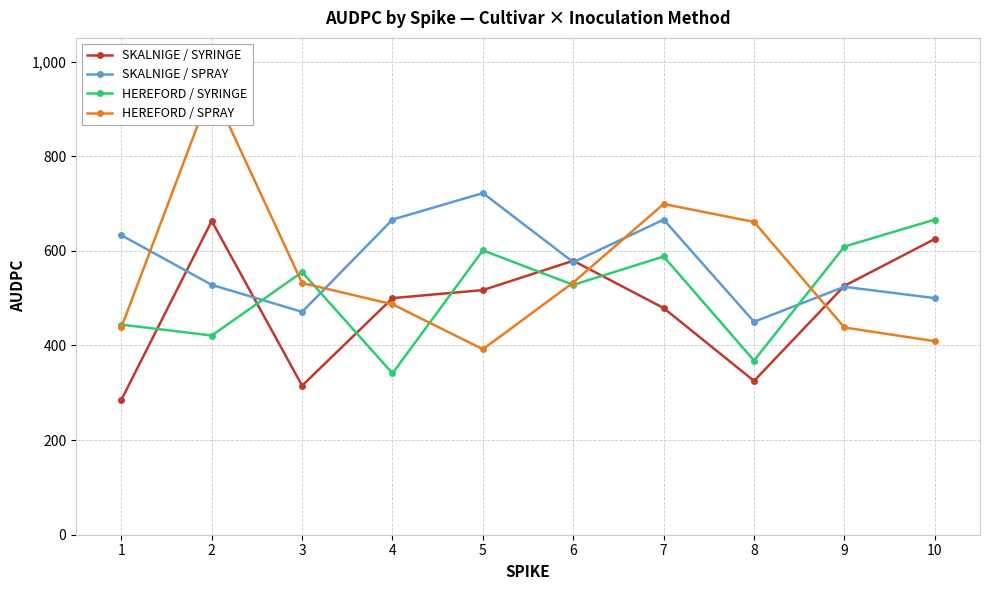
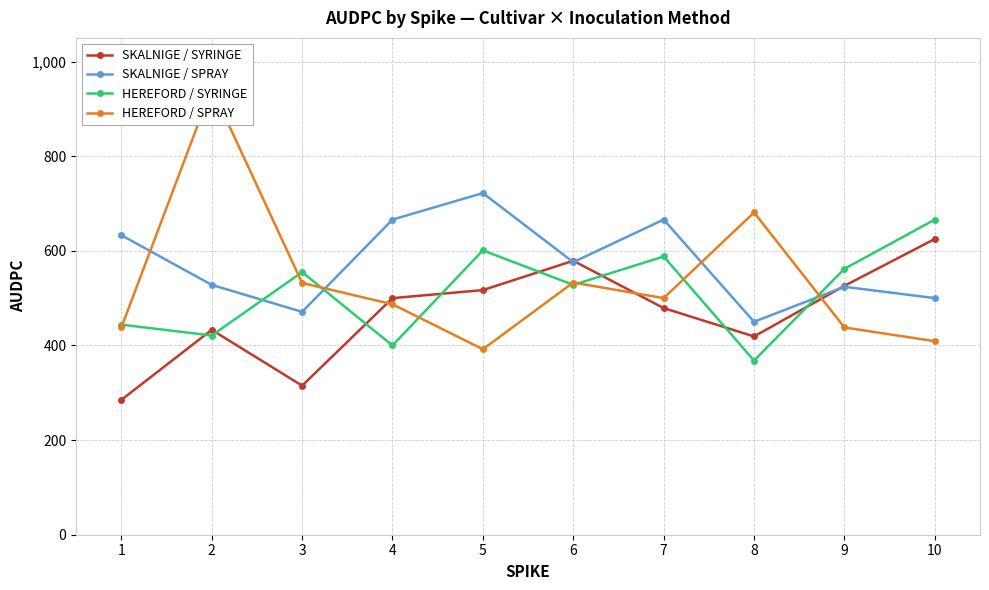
SKALNIGE / SYRINGE, 2: 660 -> 430
HEREFORD / SYRINGE, 4: 340 -> 400
HEREFORD / SPRAY, 7: 700 -> 500
SKALNIGE / SYRINGE, 8: 330 -> 420
HEREFORD / SPRAY, 8: 660 -> 680
HEREFORD / SYRINGE, 9: 610 -> 560
